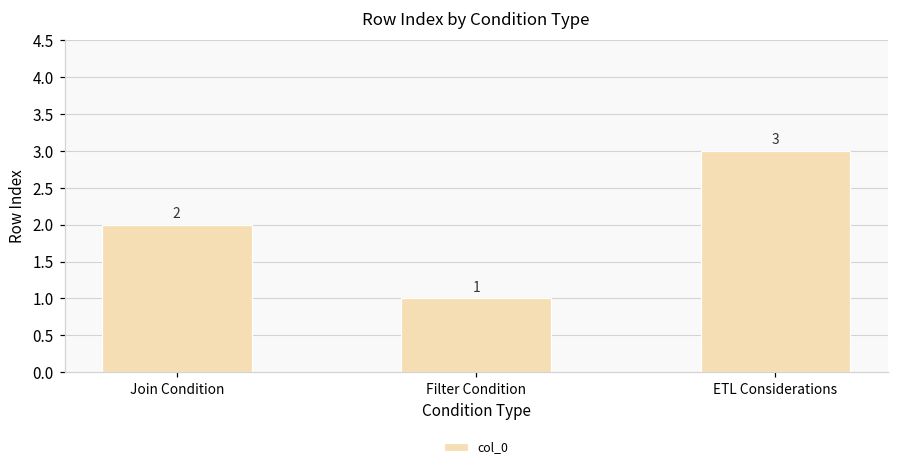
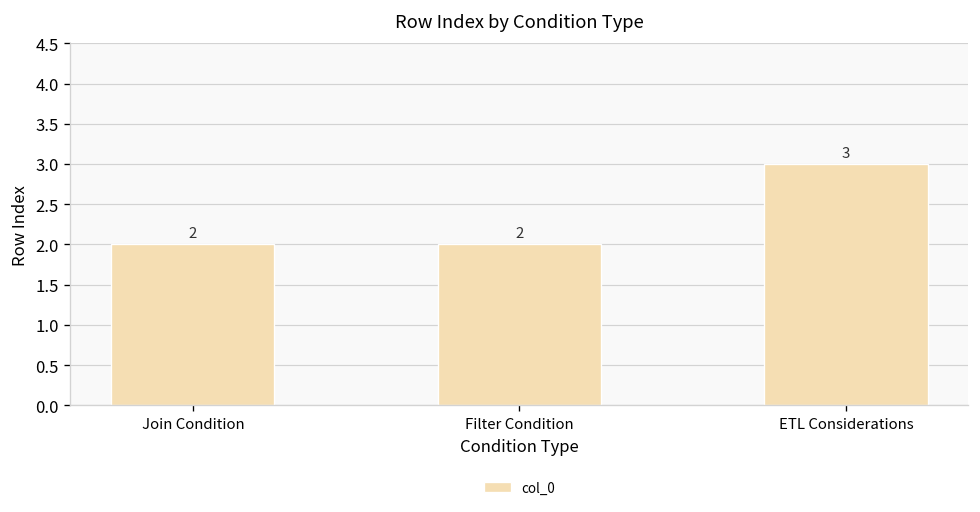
Filter Condition: 1 -> 2
